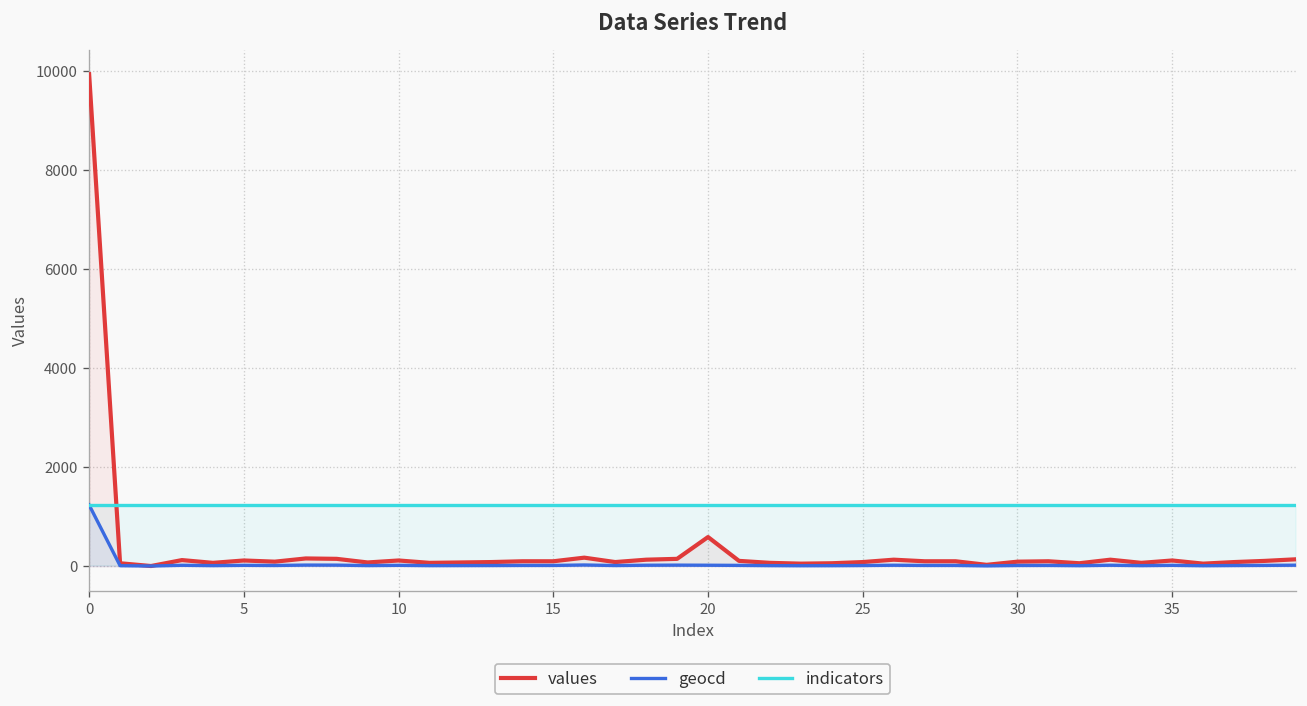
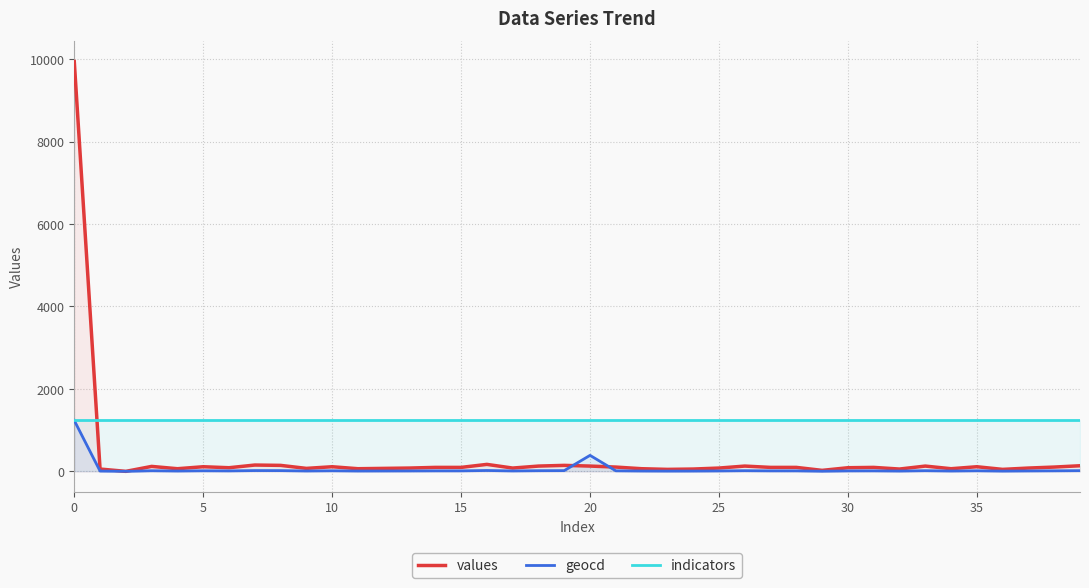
values, 20: 600 -> 100
geocd, 20: 0 -> 400
